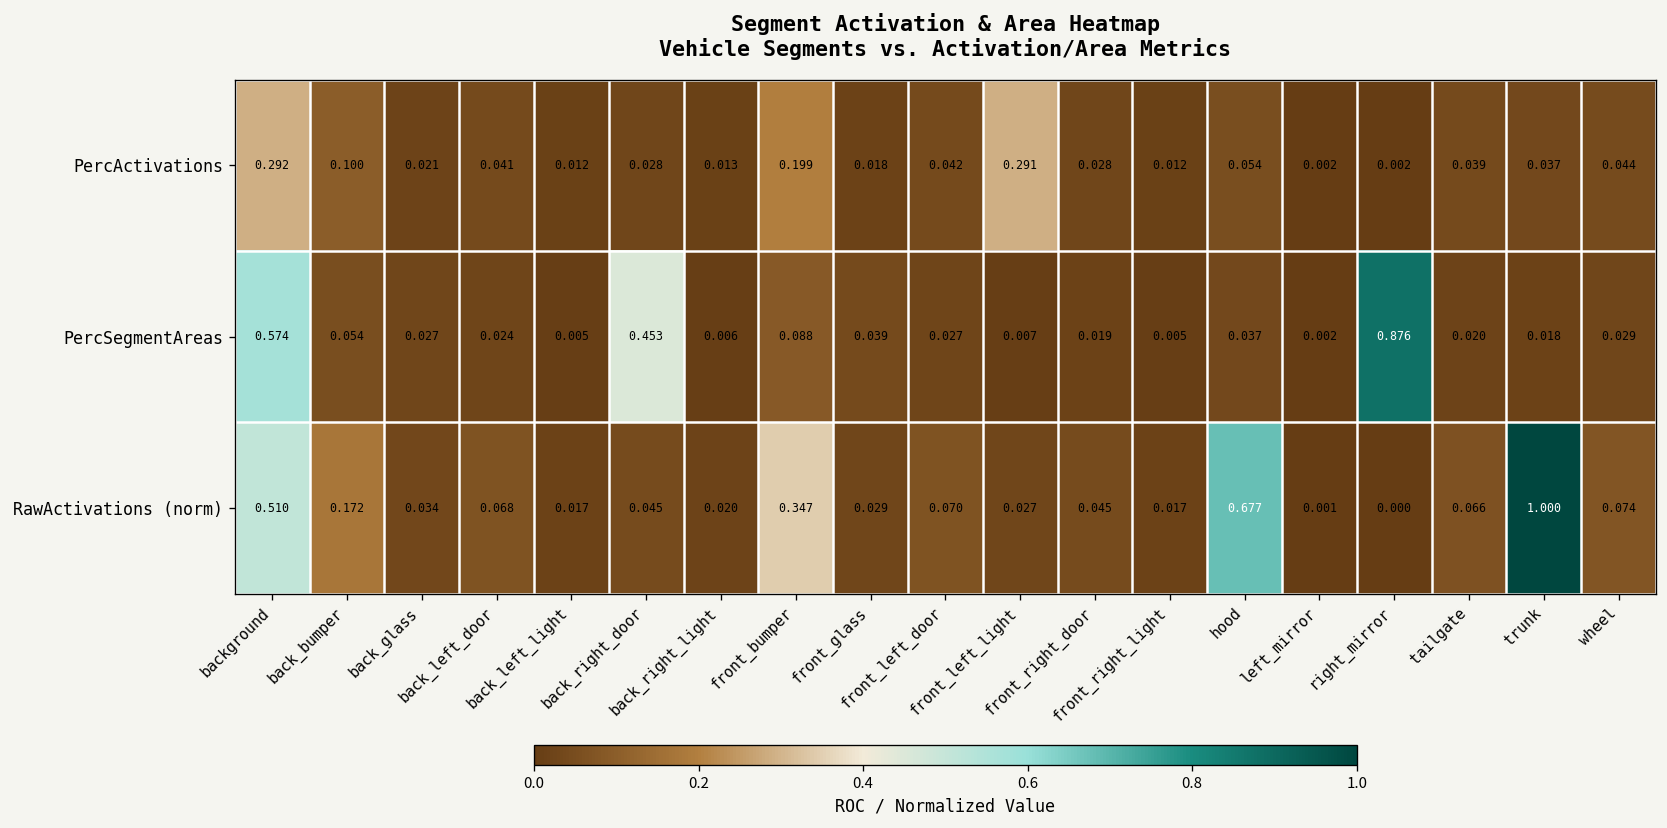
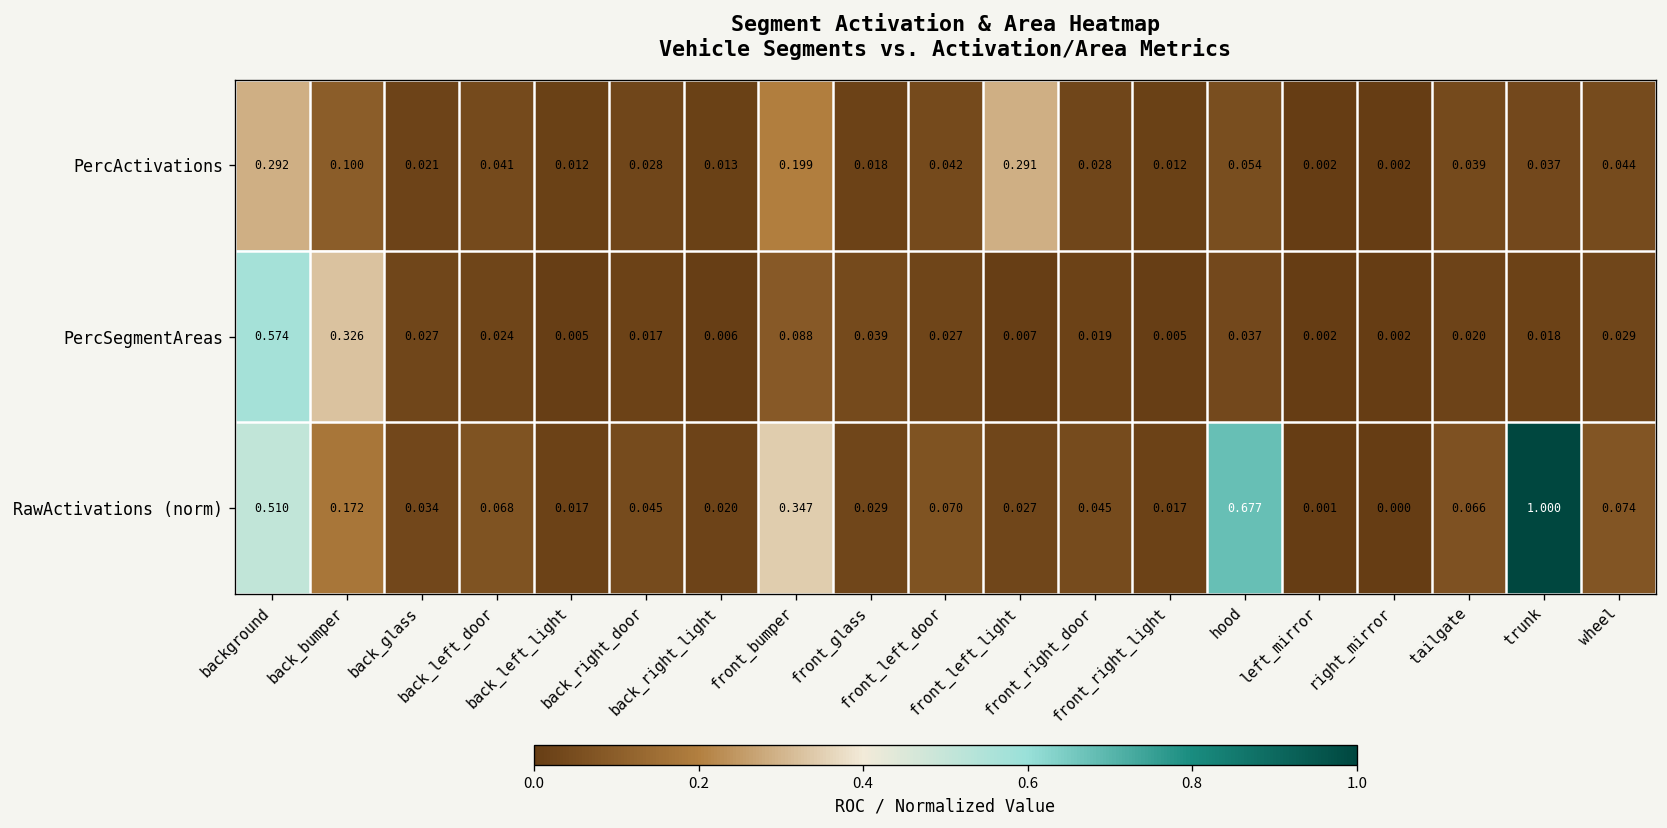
PercSegmentAreas, back_bumper: 0.054 -> 0.326
PercSegmentAreas, back_right_door: 0.453 -> 0.017
PercSegmentAreas, right_mirror: 0.876 -> 0.002
